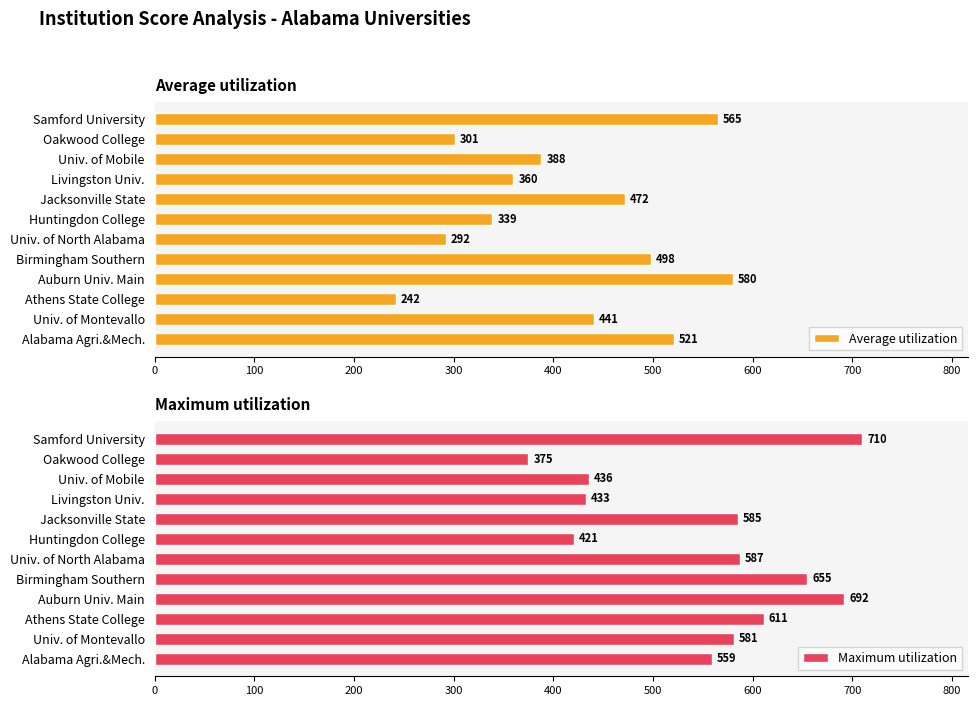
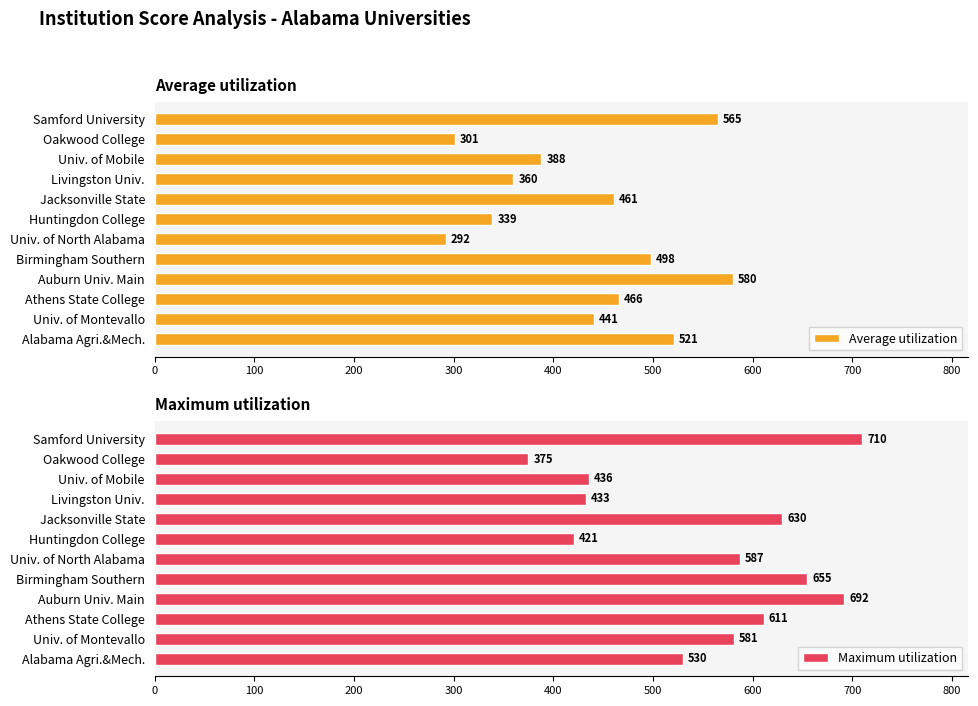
Average utilization, Jacksonville State: 472 -> 461
Average utilization, Athens State College: 242 -> 466
Maximum utilization, Jacksonville State: 585 -> 630
Maximum utilization, Alabama Agri.&Mech.: 559 -> 530
